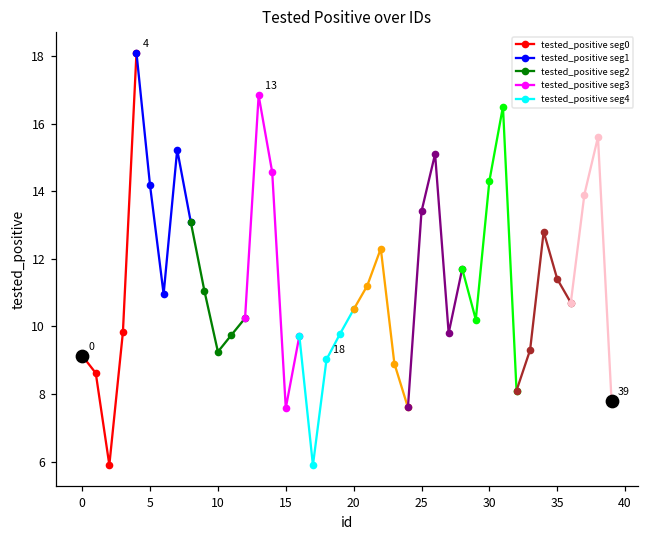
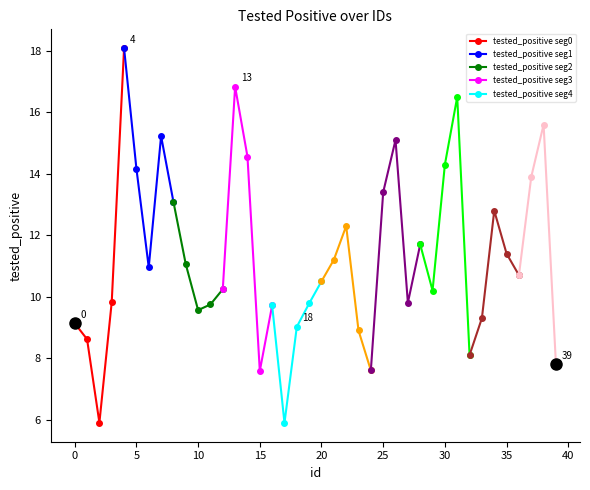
tested_positive seg2, 10: 9.2 -> 9.6
